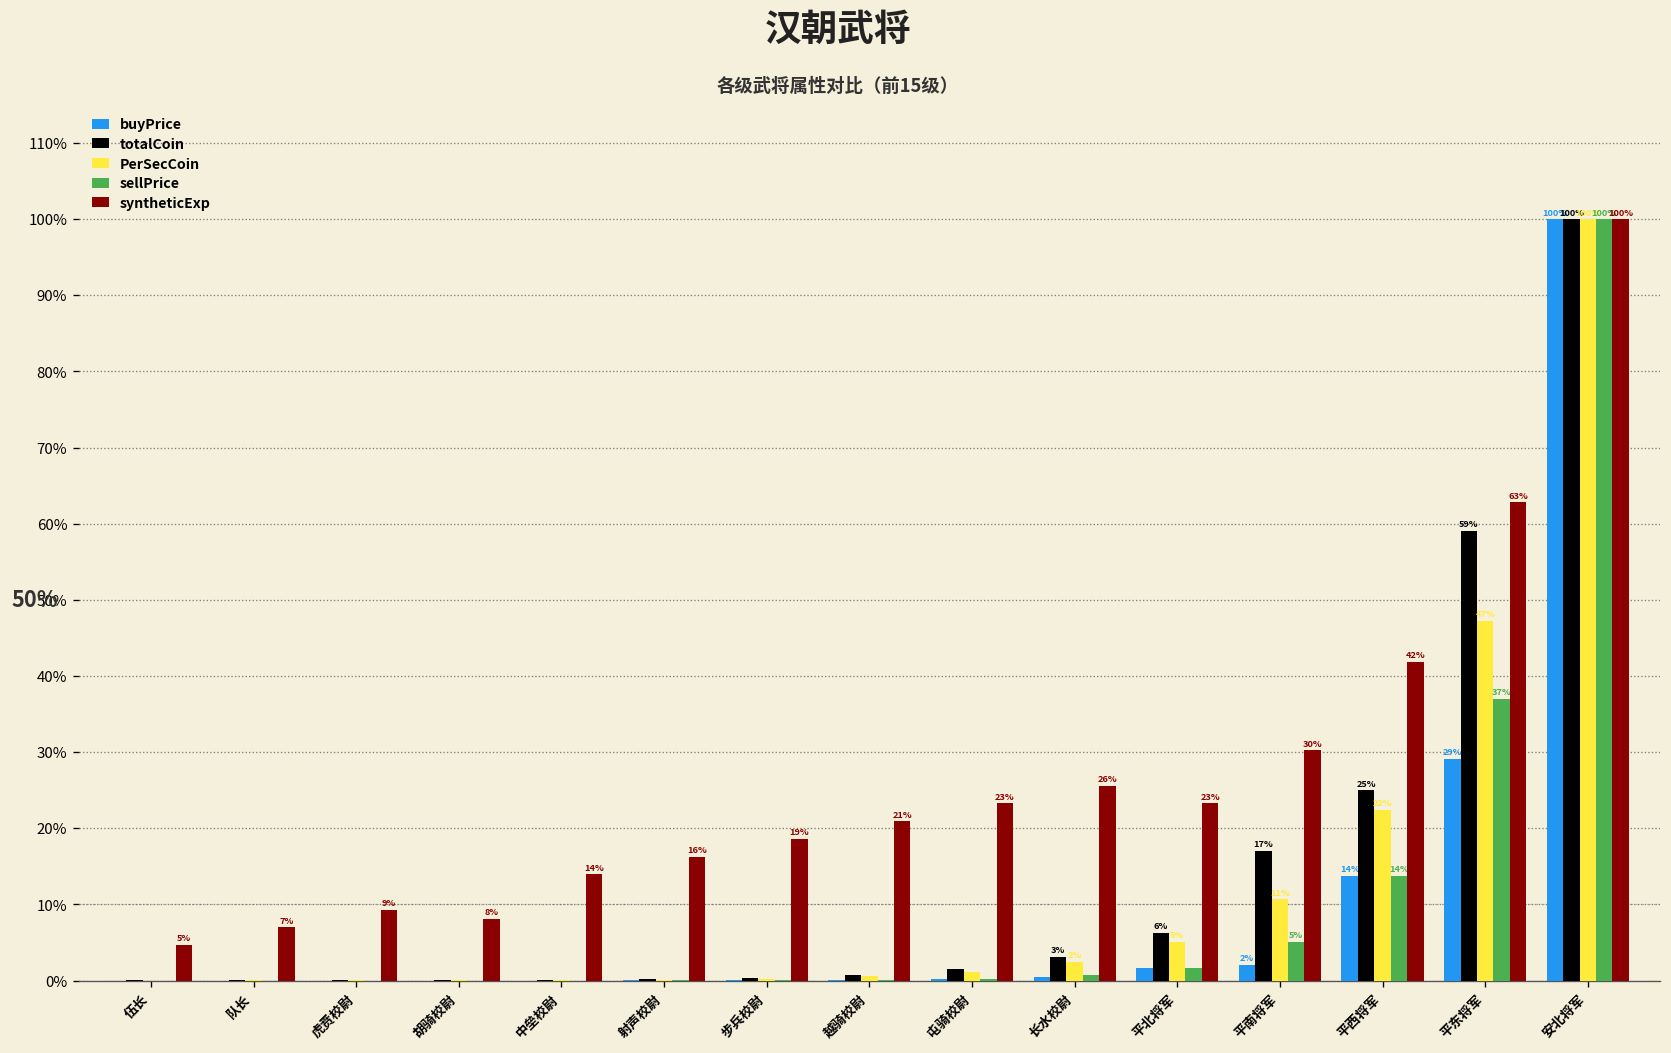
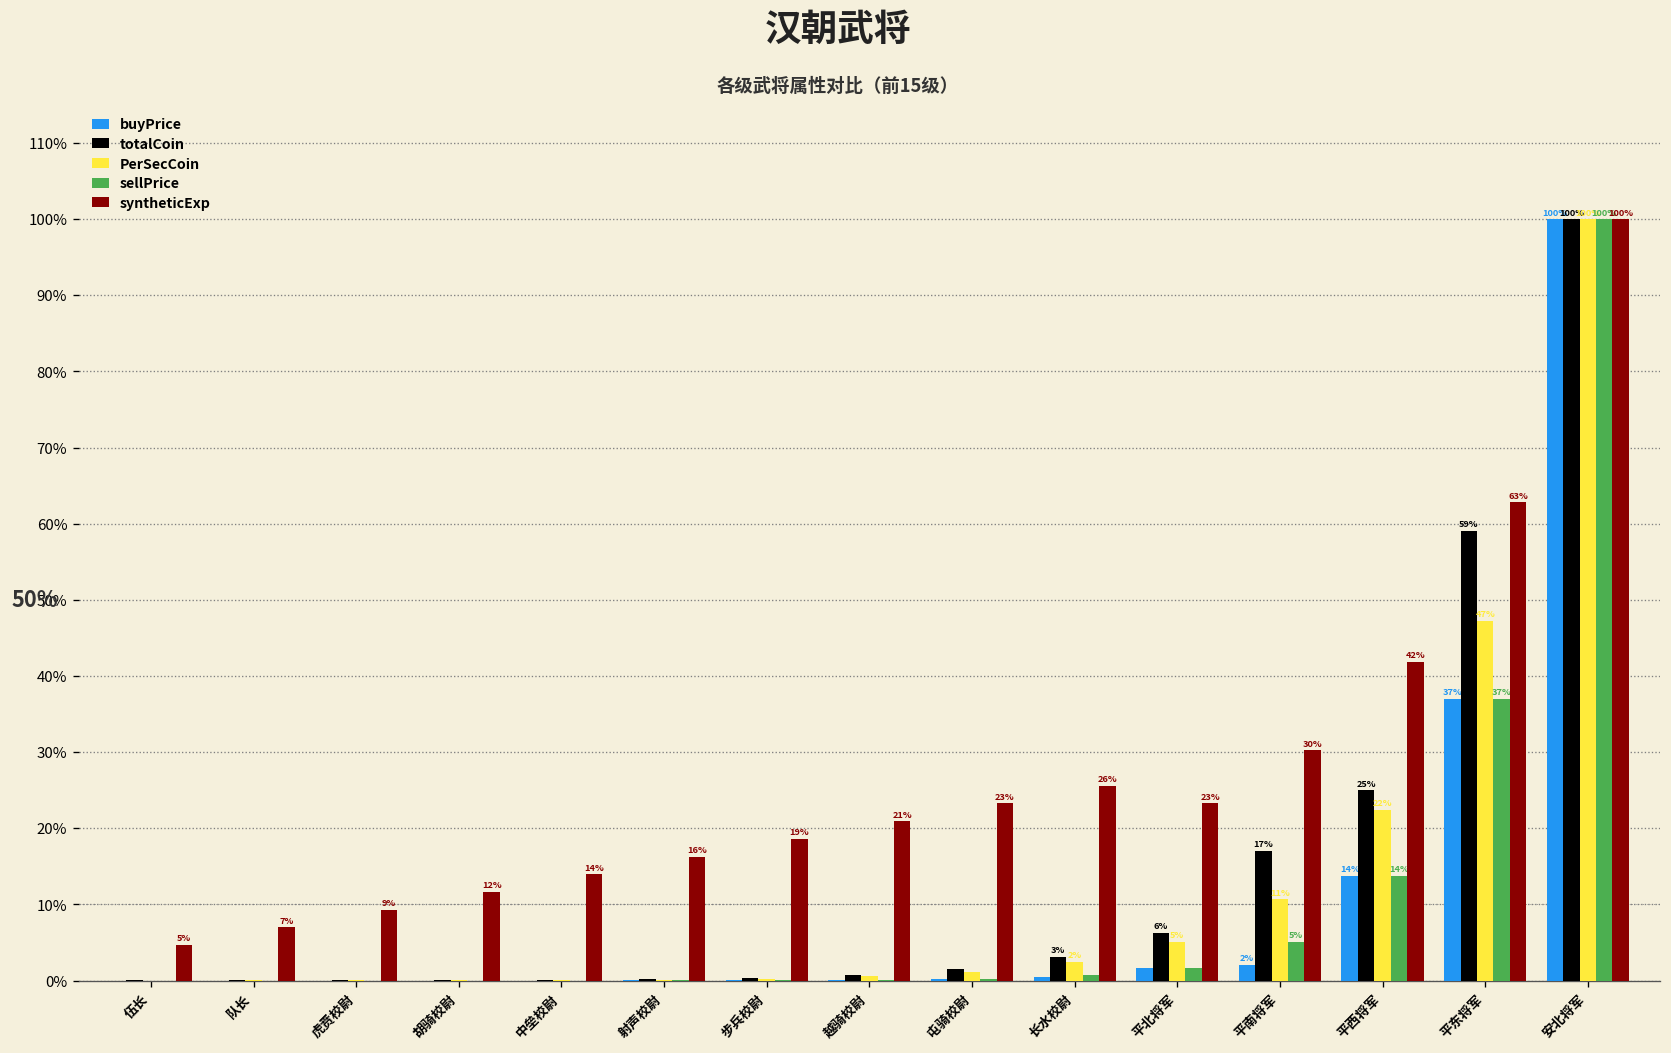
syntheticExp, 胡骑校尉: 8% -> 12%
buyPrice, 平东将军: 29% -> 37%
